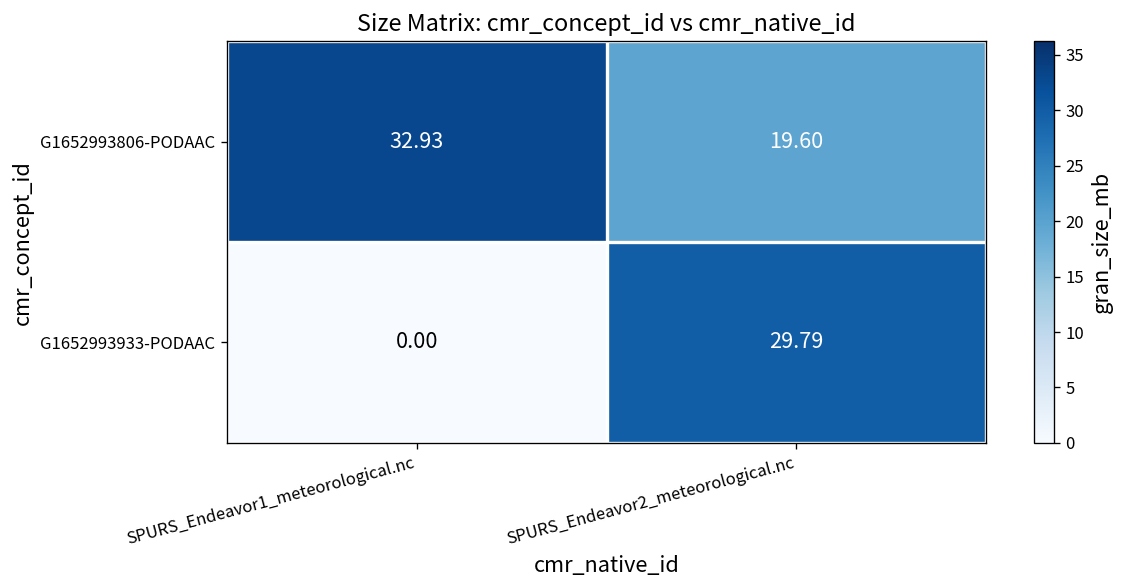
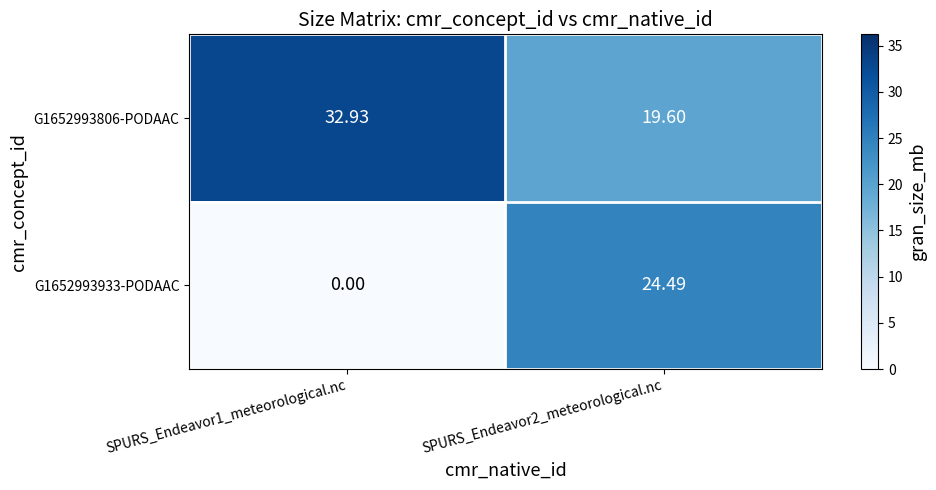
G1652993933-PODAAC, SPURS_Endeavor2_meteorological.nc: 29.79 -> 24.49
